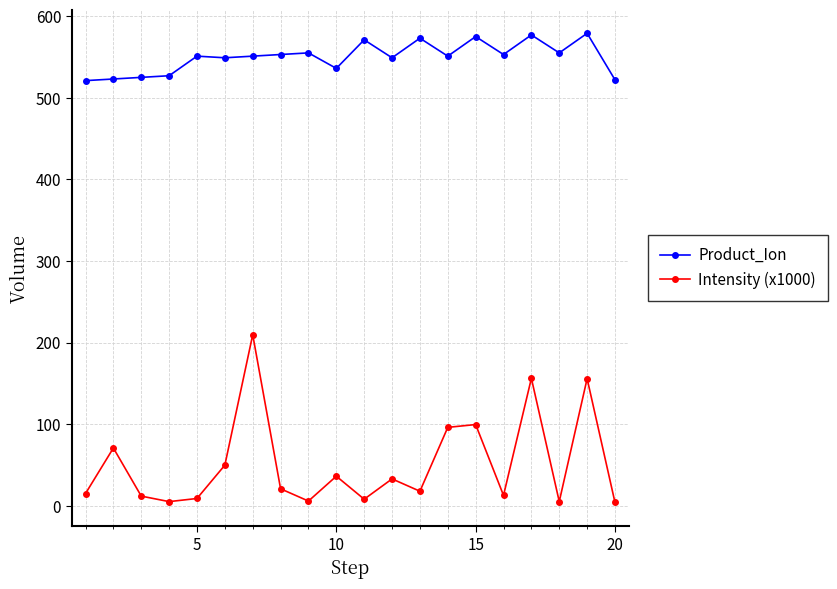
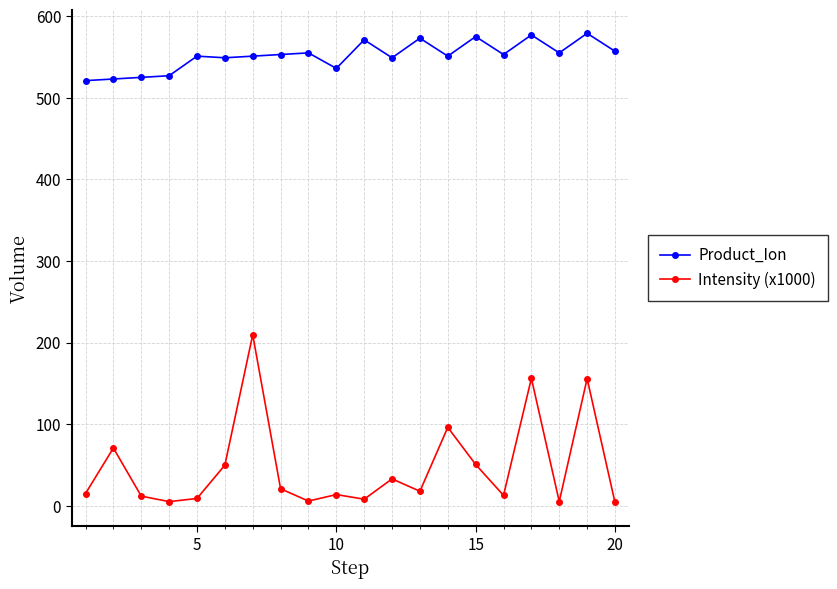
Intensity (x1000), 10: 40 -> 10
Intensity (x1000), 15: 100 -> 50
Product_Ion, 20: 520 -> 560
